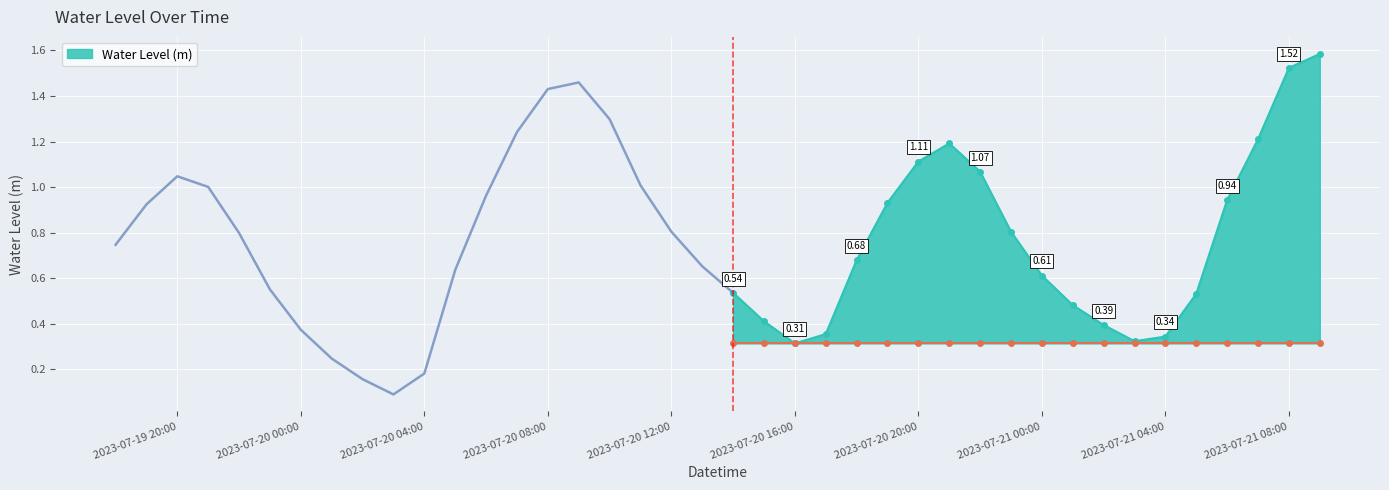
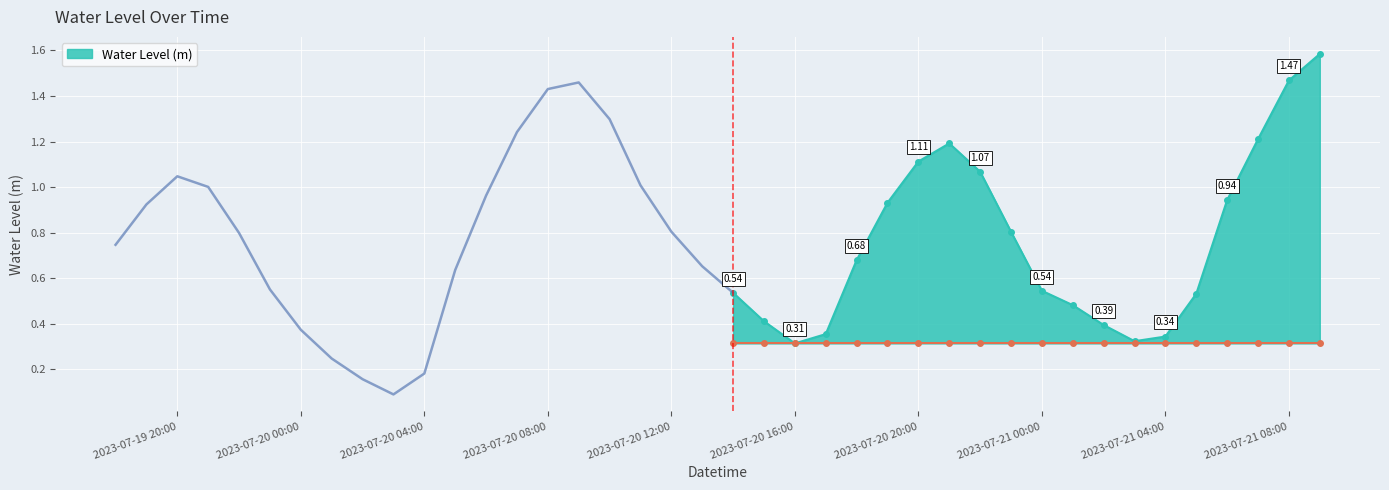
Water Level (m), 2023-07-21 00:00: 0.61 -> 0.54
Water Level (m), 2023-07-21 08:00: 1.52 -> 1.47
